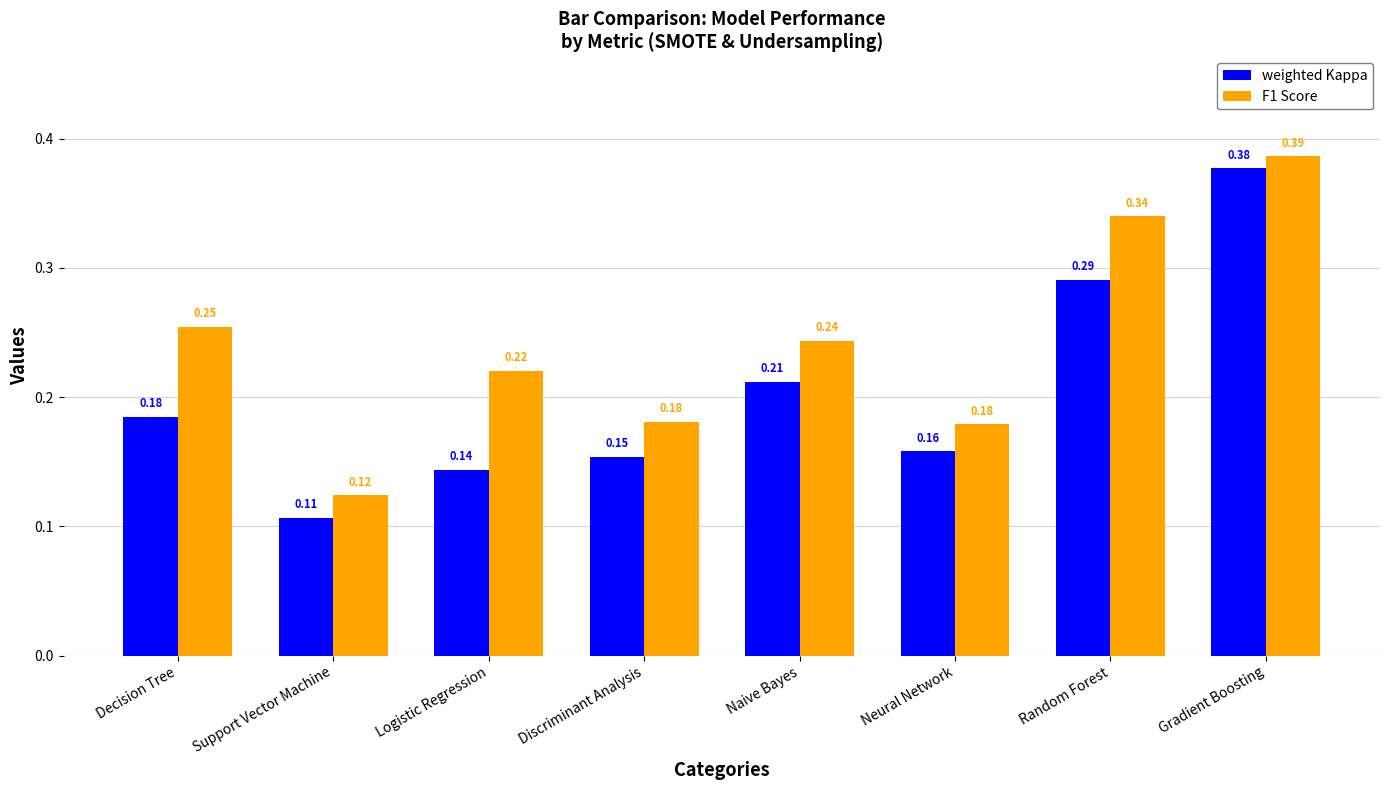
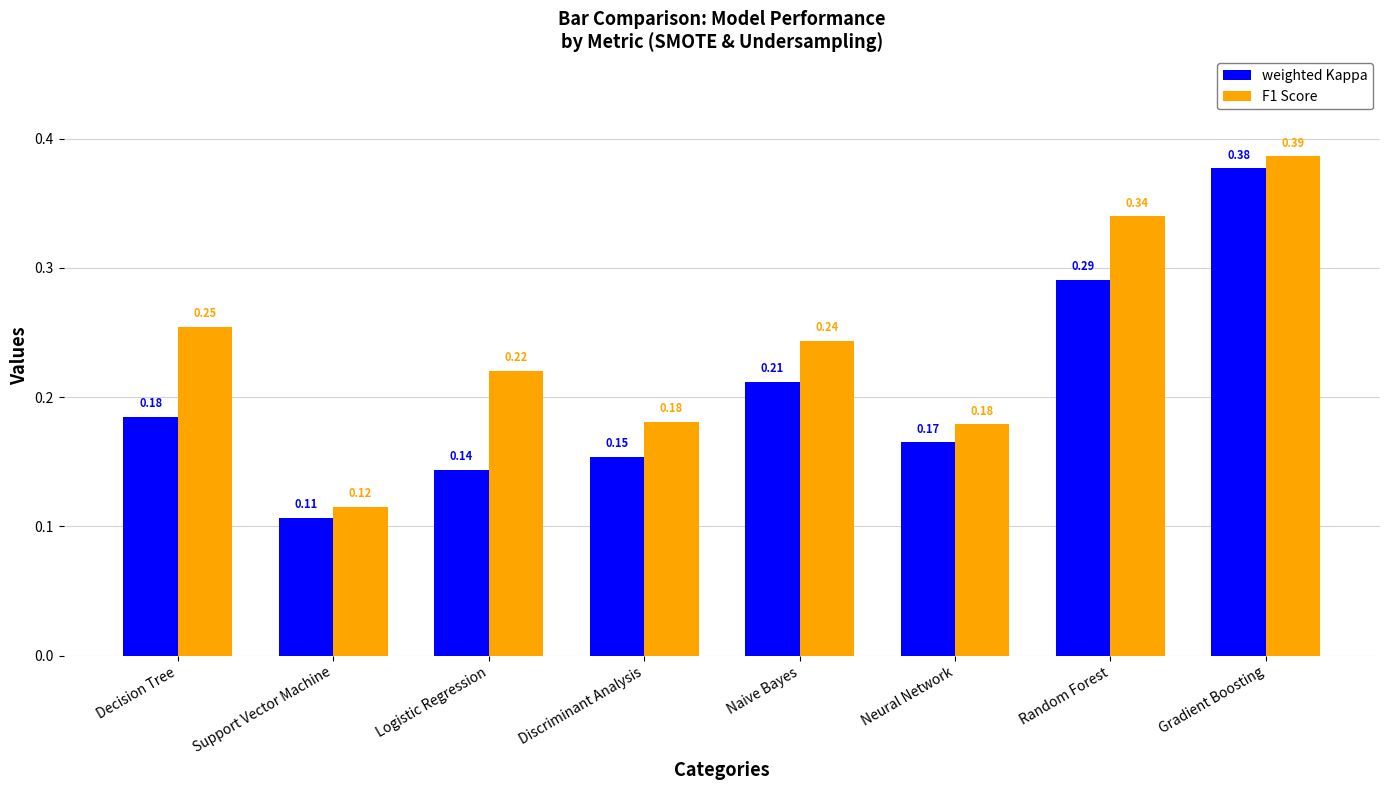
F1 Score, Support Vector Machine: 0.124 -> 0.115
weighted Kappa, Neural Network: 0.16 -> 0.17
